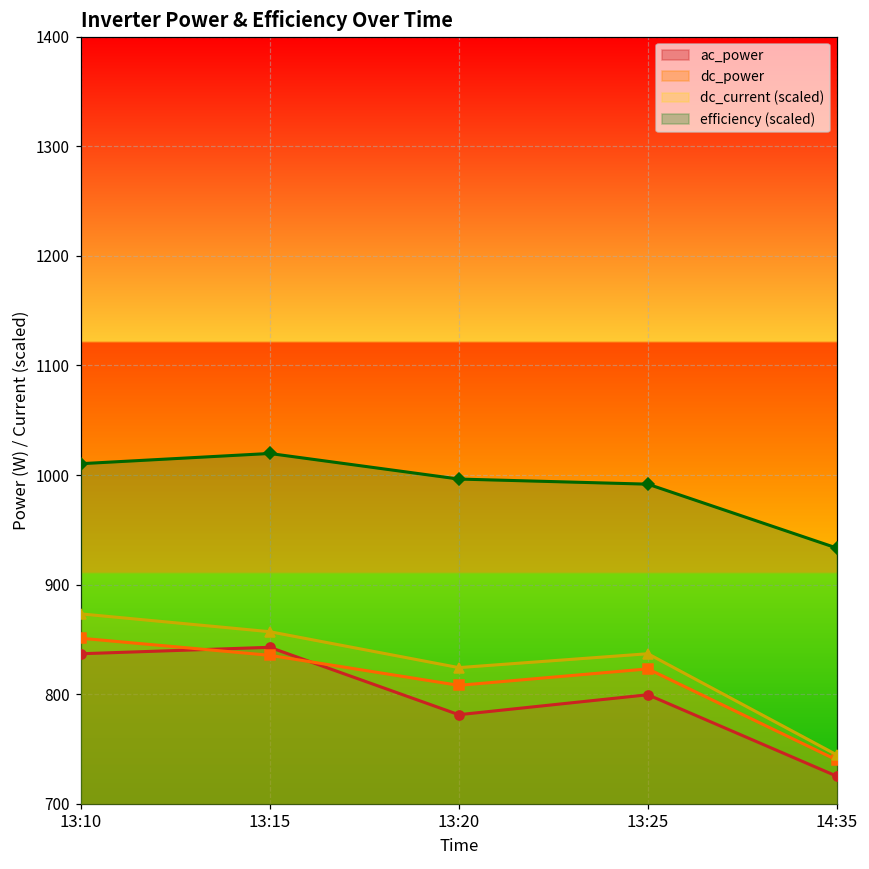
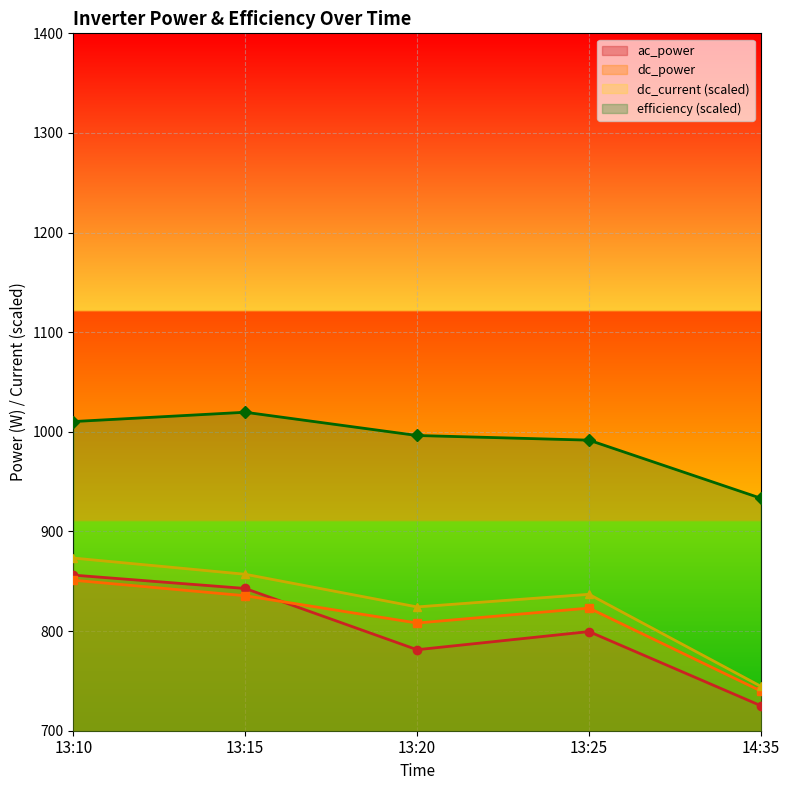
ac_power, 13:10: 840 -> 860
